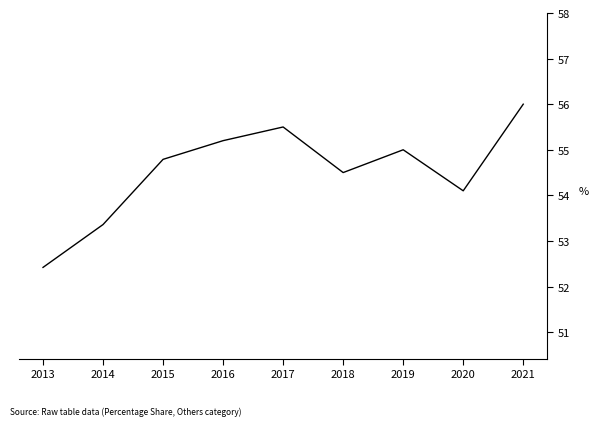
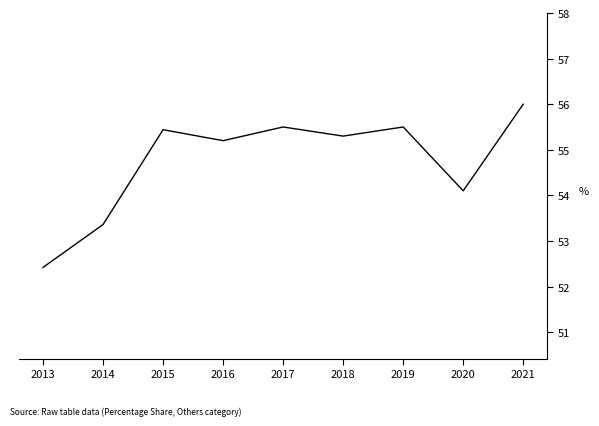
2015: 54.8 -> 55.4
2018: 54.5 -> 55.3
2019: 55.0 -> 55.5
